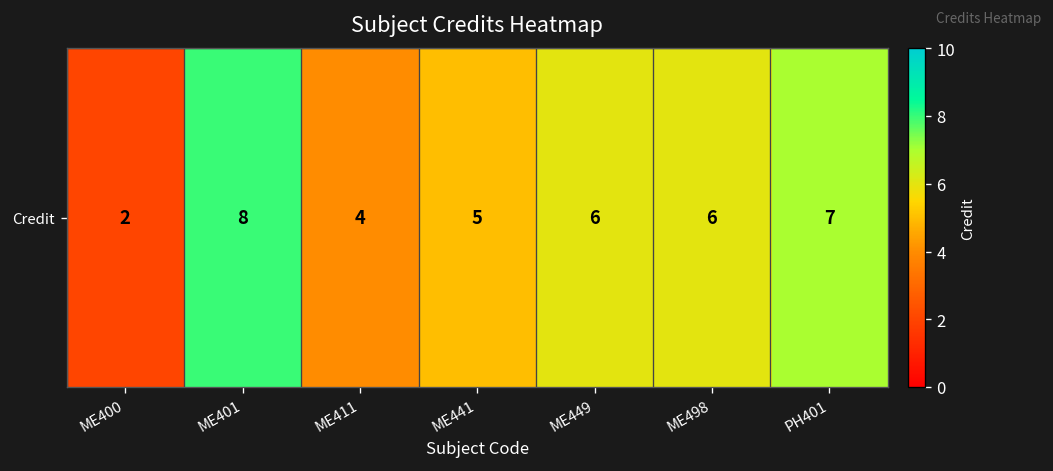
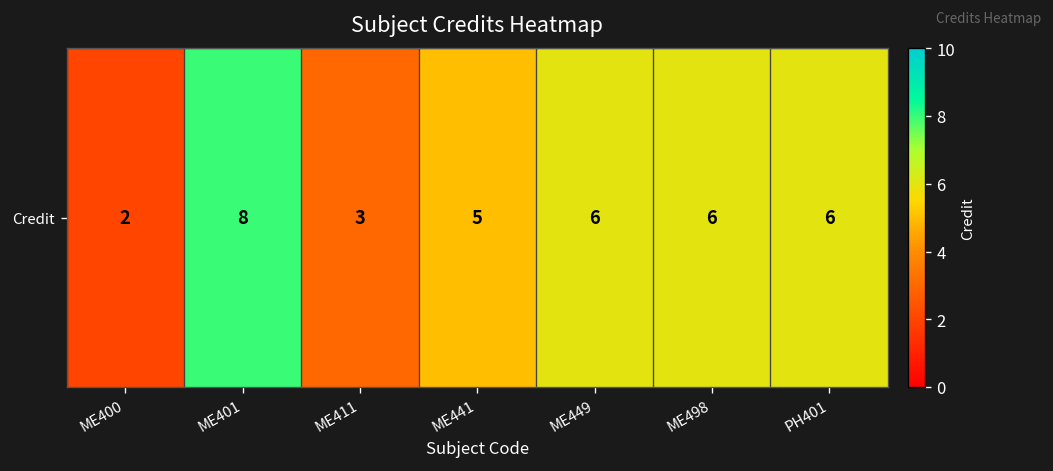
Credit, ME411: 4 -> 3
Credit, PH401: 7 -> 6
